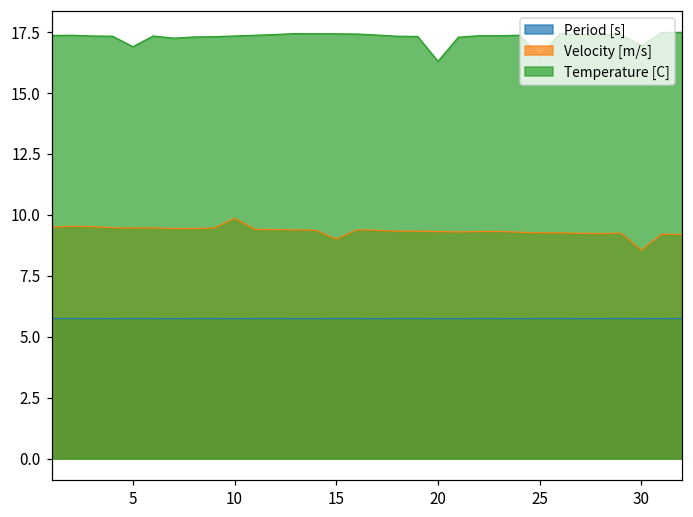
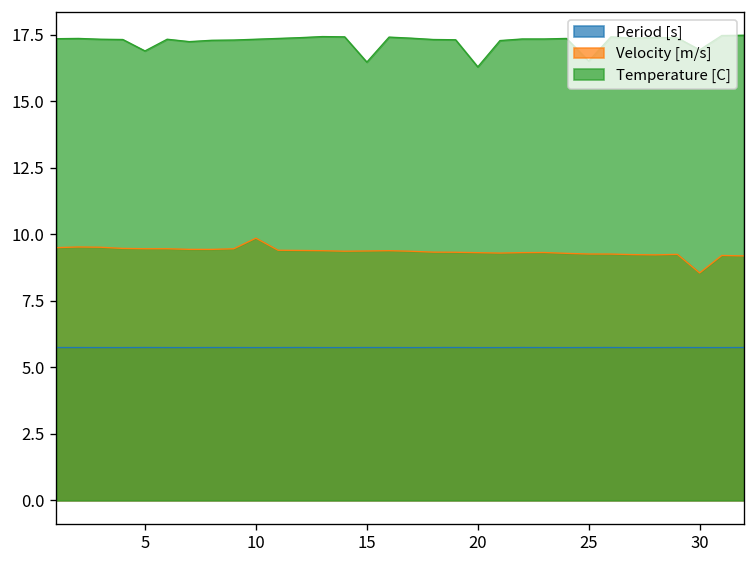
Velocity [m/s], 15: 9.0 -> 9.4
Temperature [C], 15: 17.4 -> 16.5
